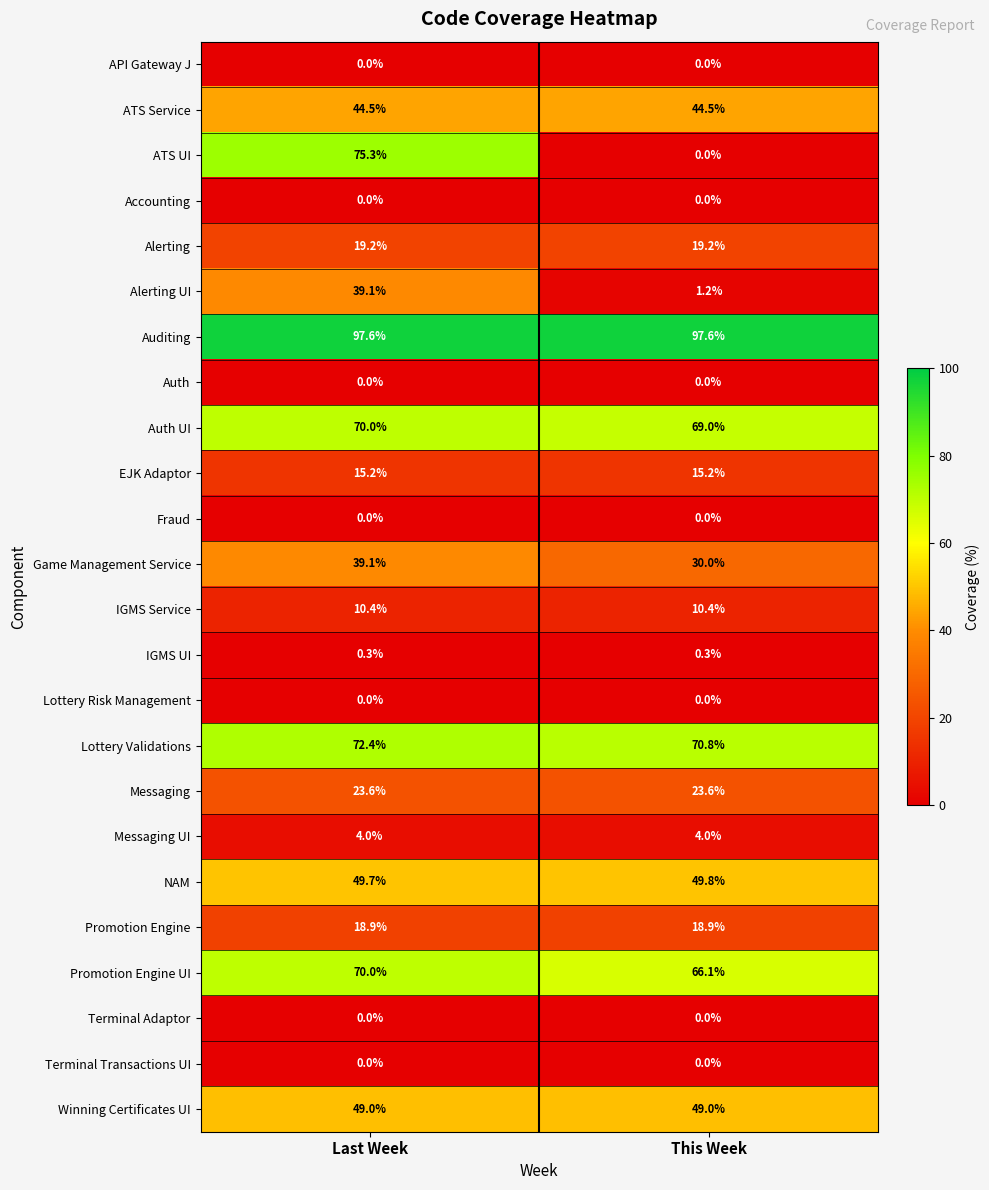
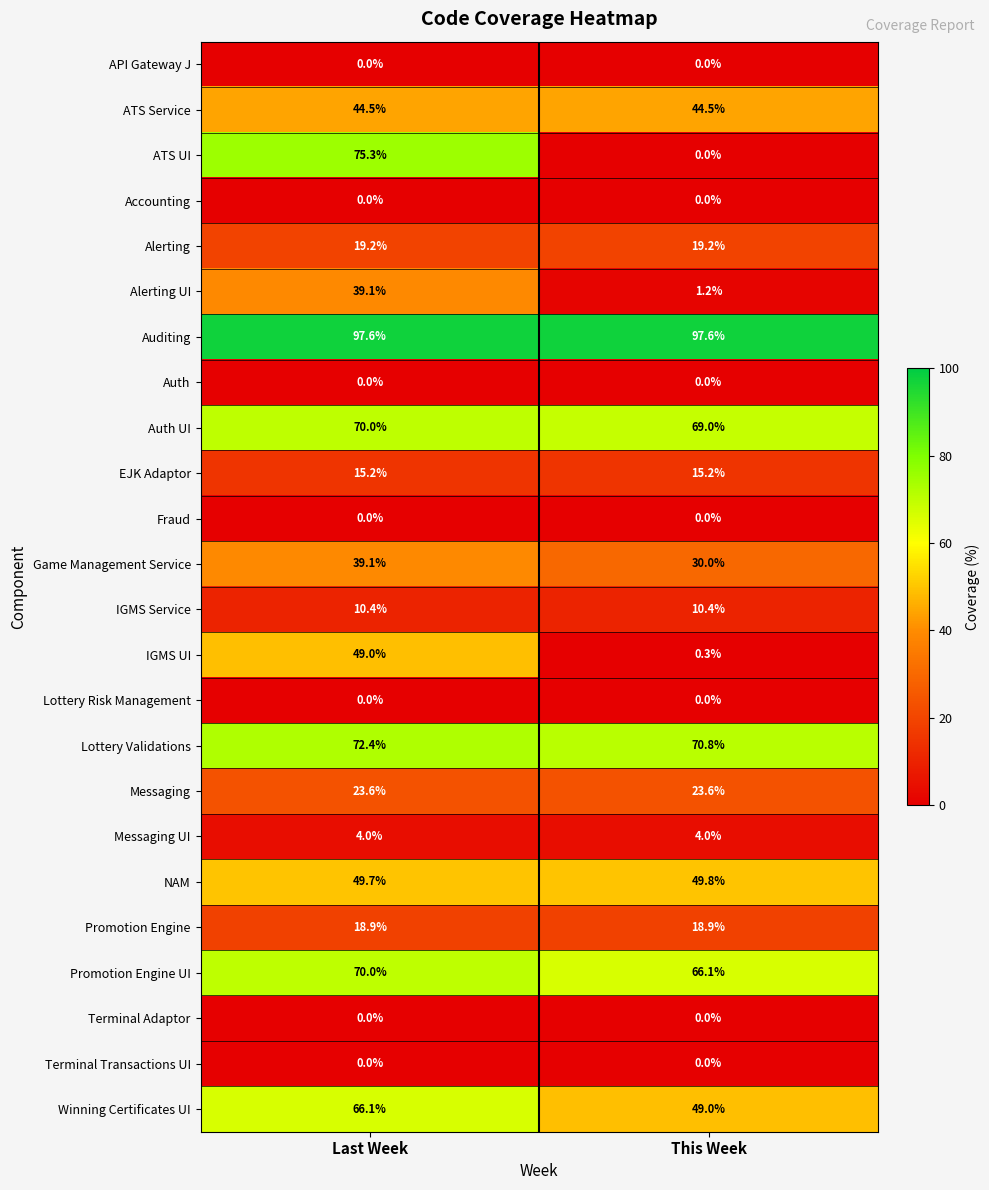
IGMS UI, Last Week: 0.3% -> 49.0%
Winning Certificates UI, Last Week: 49.0% -> 66.1%
